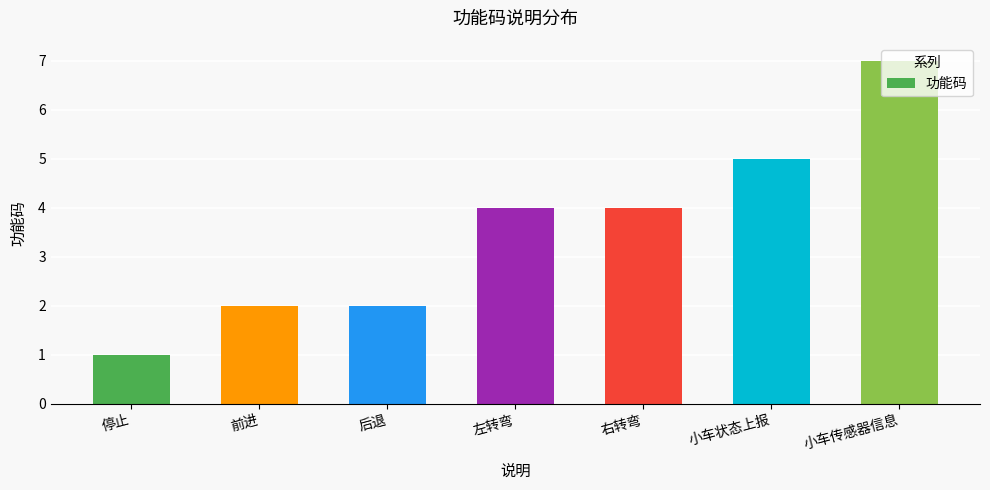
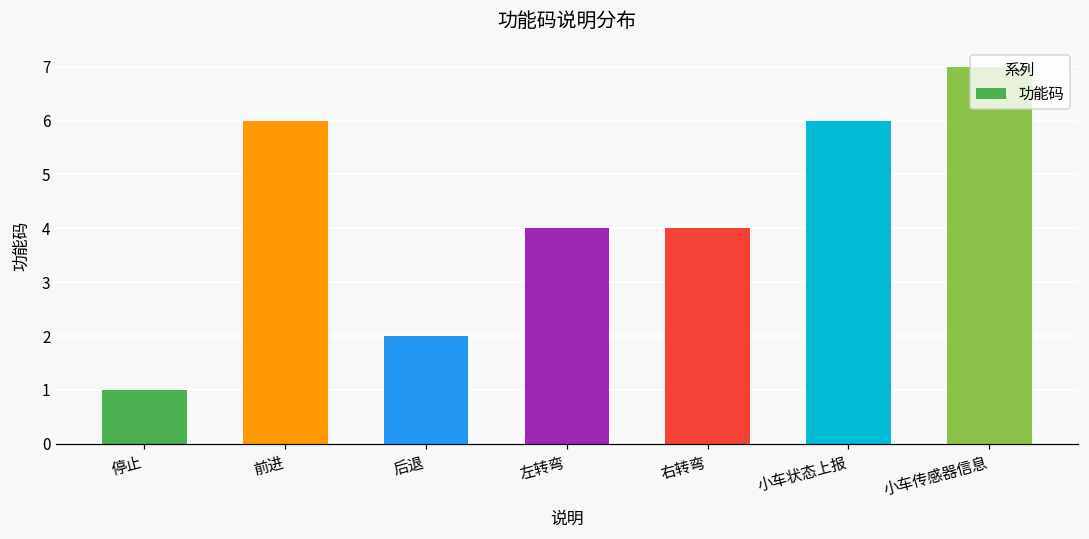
前进: 2 -> 6
小车状态上报: 5 -> 6
